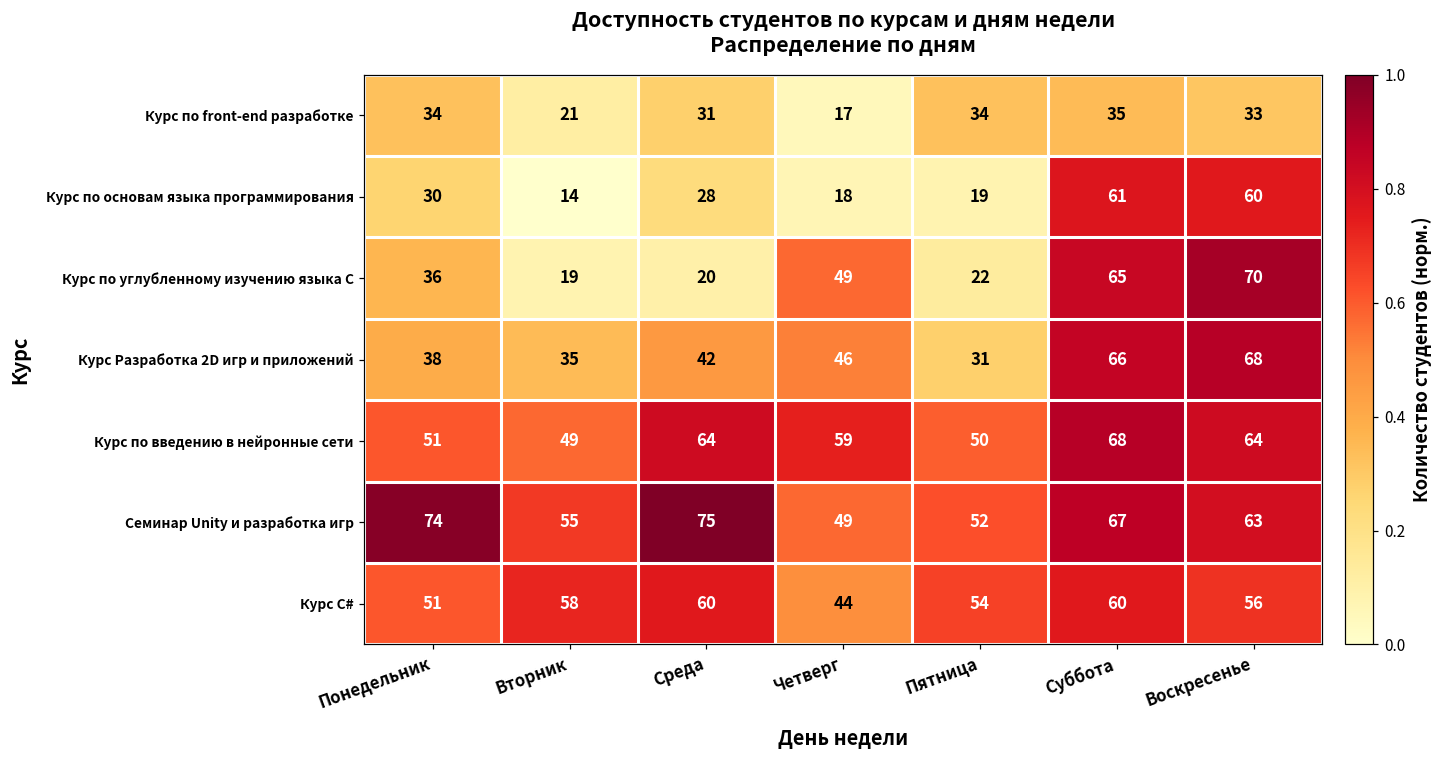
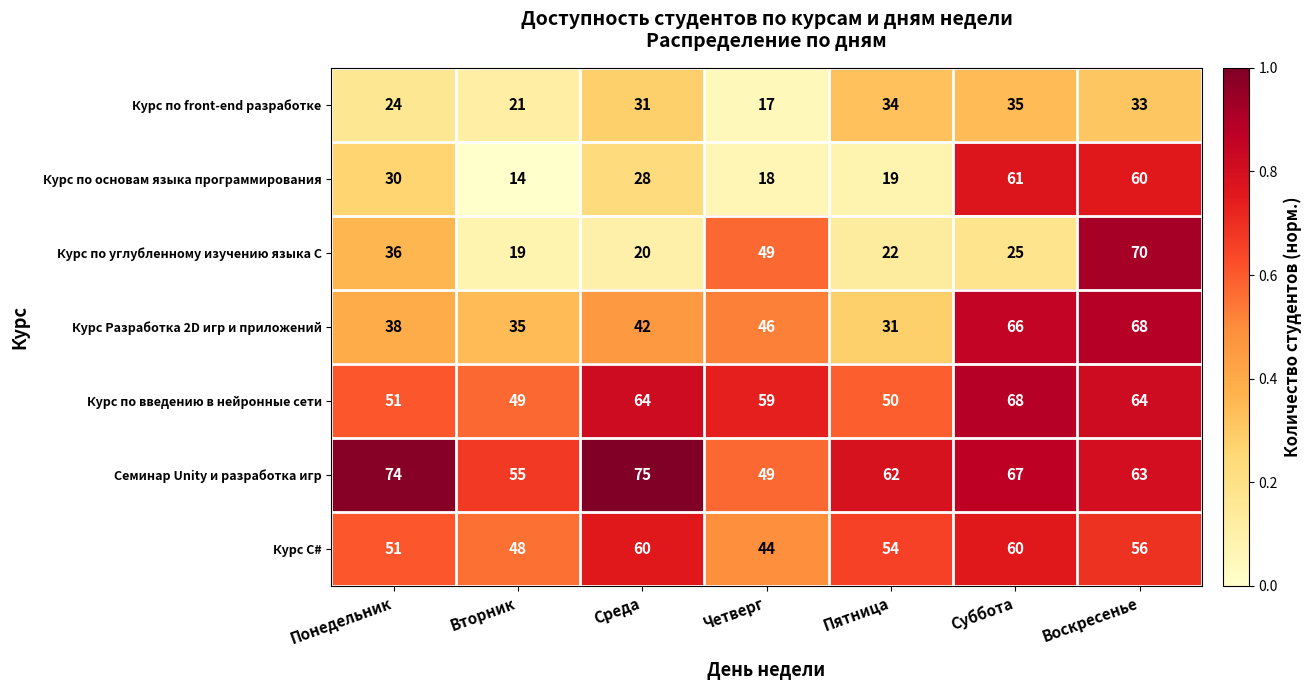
Курс по front-end разработке, Понедельник: 34 -> 24
Курс по углубленному изучению языка C, Суббота: 65 -> 25
Семинар Unity и разработка игр, Пятница: 52 -> 62
Курс C#, Вторник: 58 -> 48
